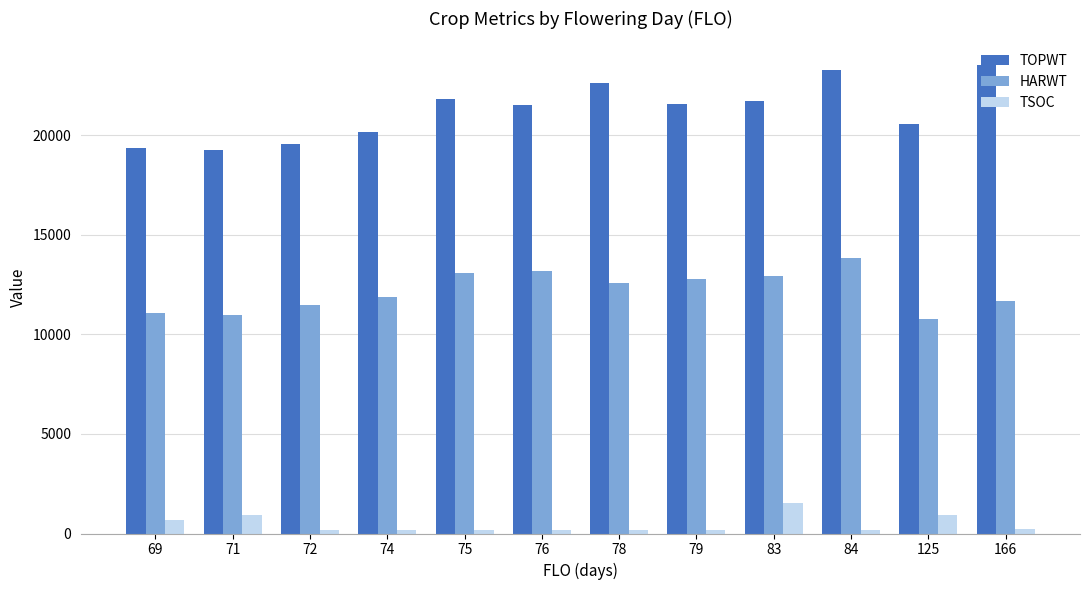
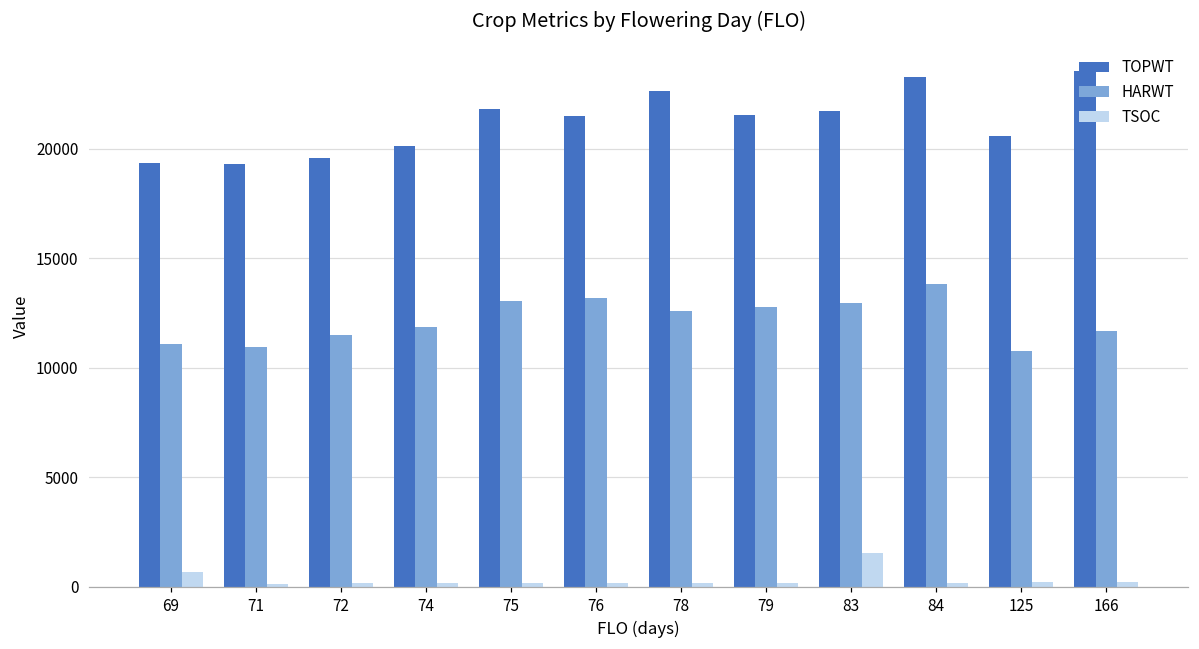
TSOC, 71: 900 -> 100
TSOC, 125: 900 -> 200
